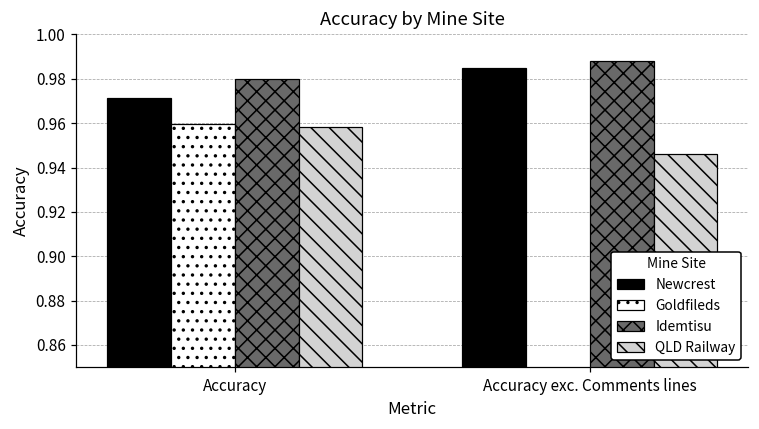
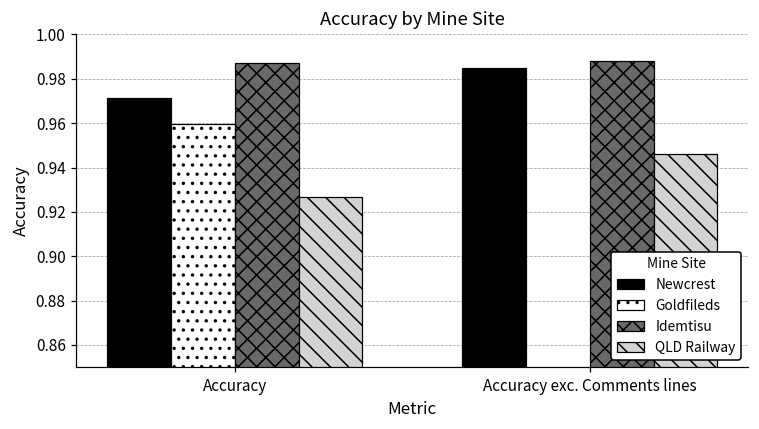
Idemtisu, Accuracy: 0.980 -> 0.987
QLD Railway, Accuracy: 0.958 -> 0.927
